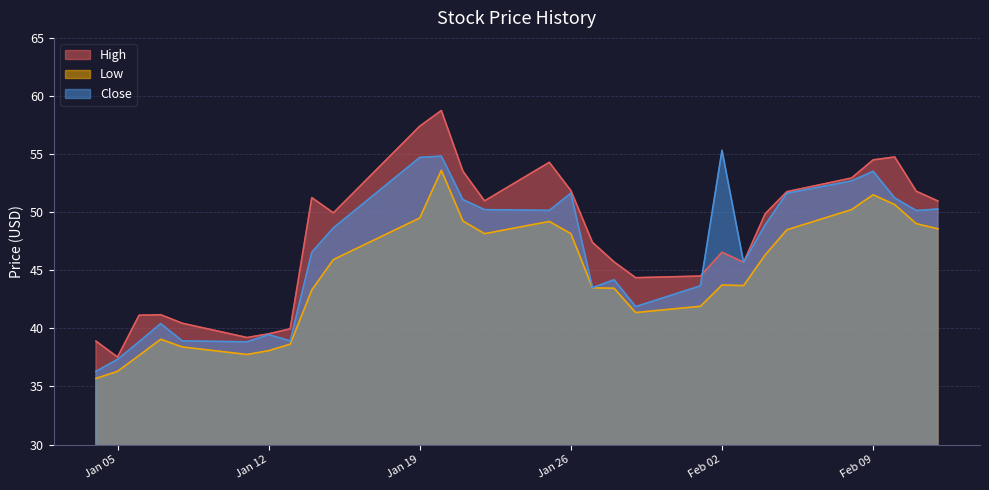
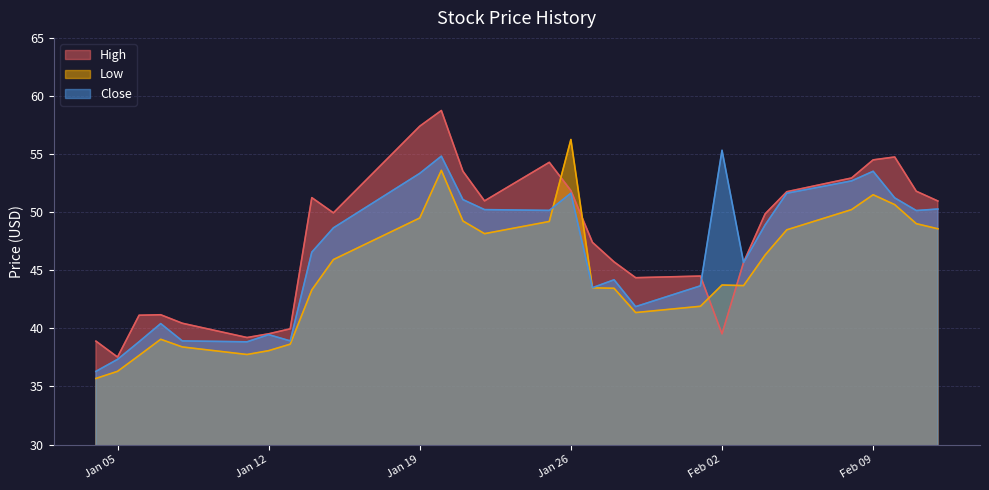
Close, Jan 19: 54.7 -> 53.3
Low, Jan 26: 48.2 -> 56.3
High, Feb 02: 46.5 -> 39.5
